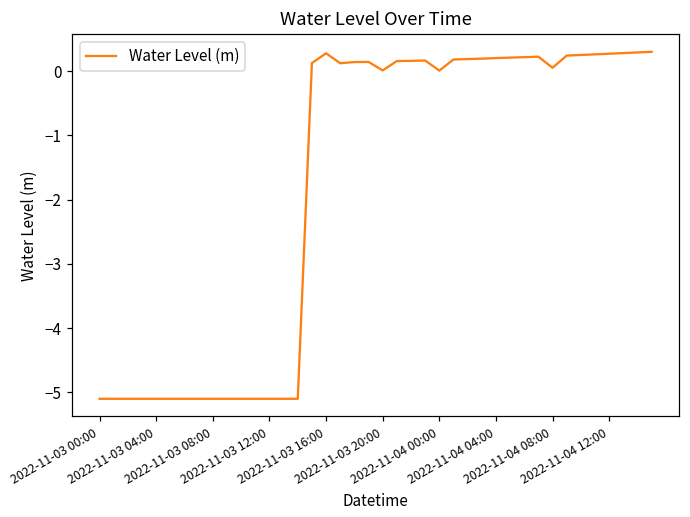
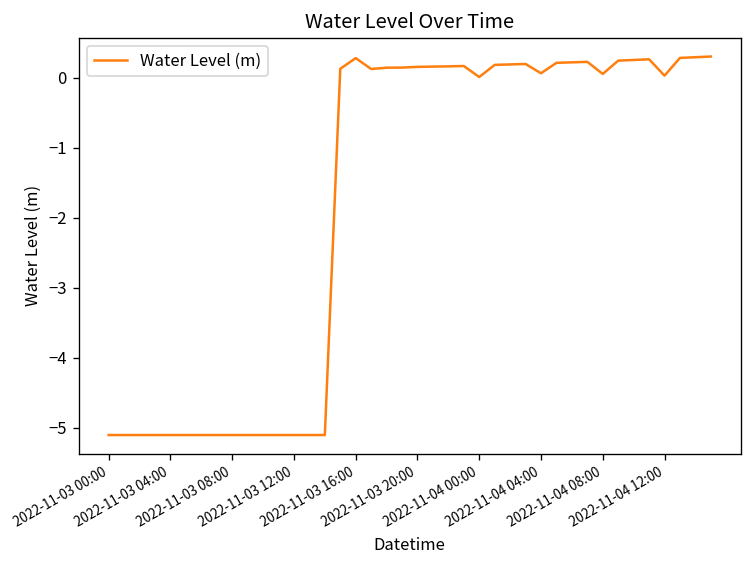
2022-11-03 20:00: 0.0 -> 0.2
2022-11-04 04:00: 0.2 -> 0.1
2022-11-04 12:00: 0.3 -> 0.0
